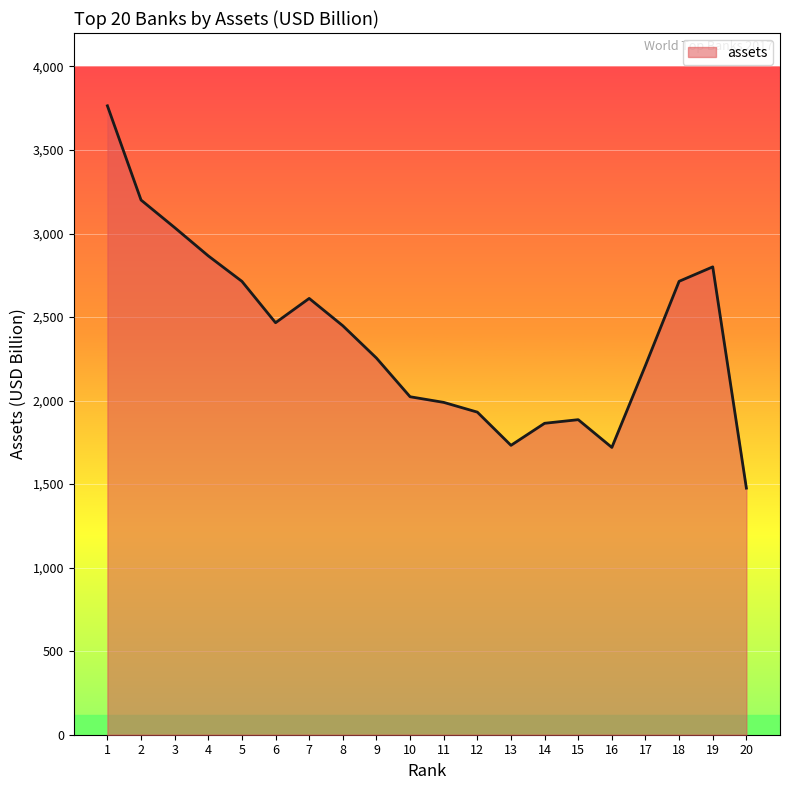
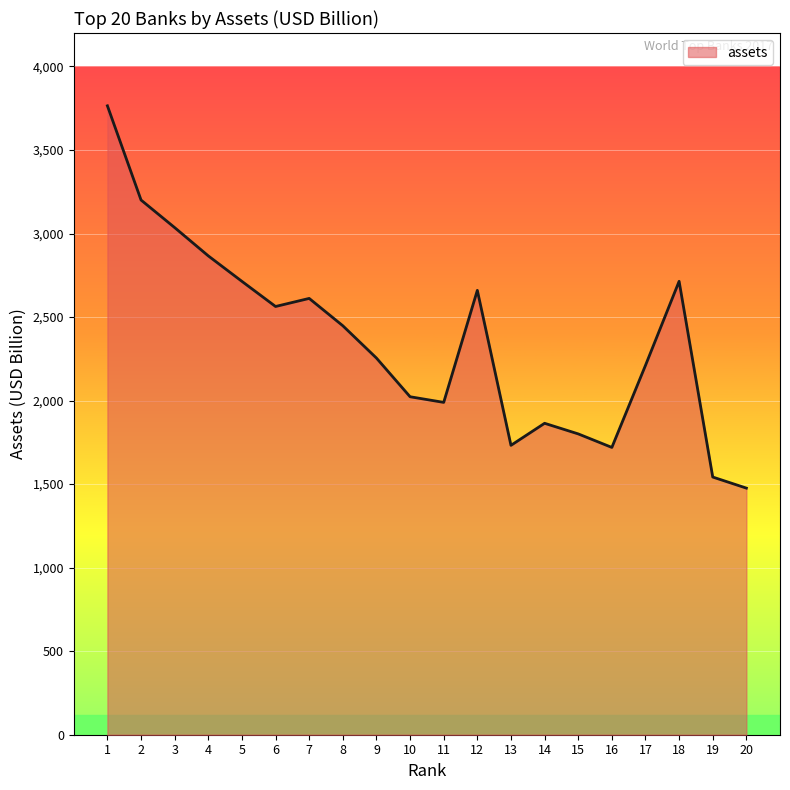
6: 2,470 -> 2,560
12: 1,930 -> 2,660
15: 1,890 -> 1,800
19: 2,800 -> 1,540
